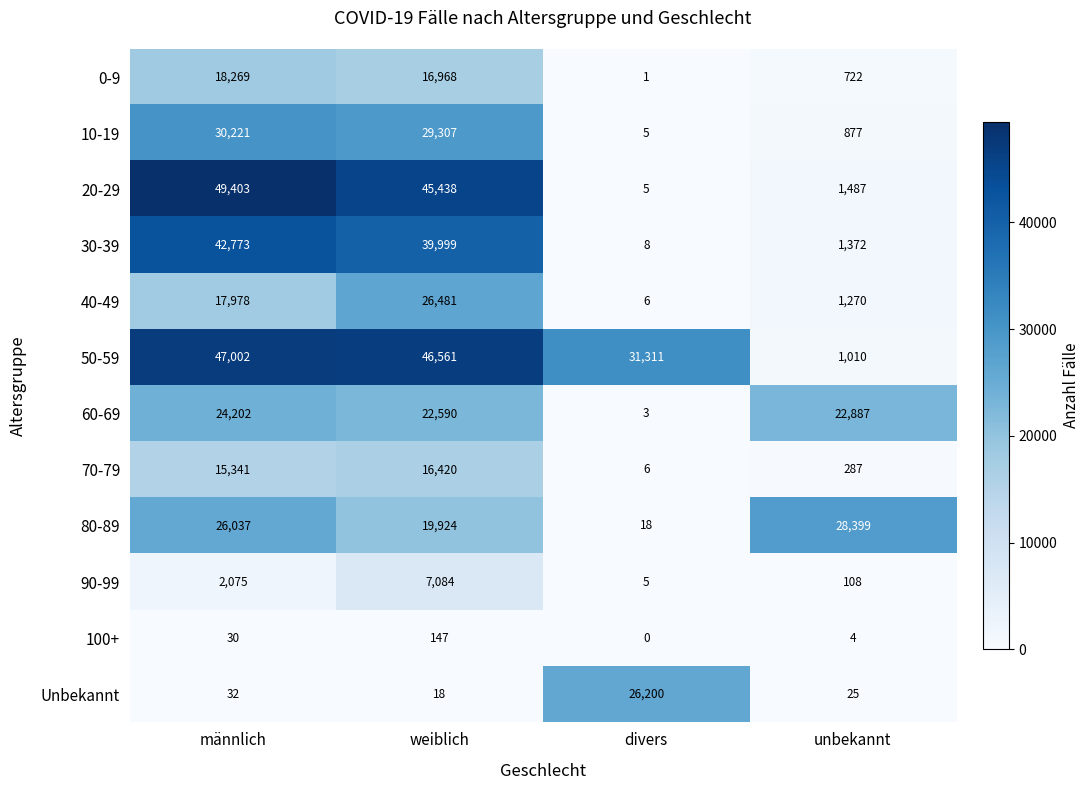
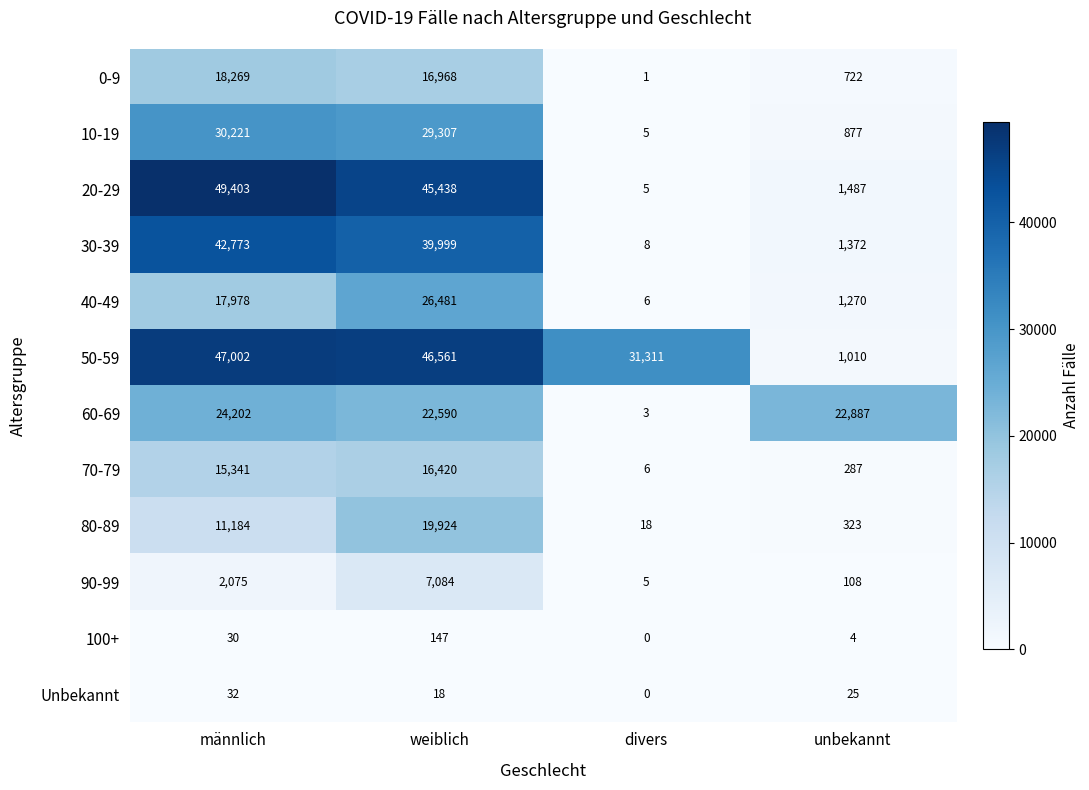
80-89, männlich: 26,037 -> 11,184
80-89, unbekannt: 28,399 -> 323
Unbekannt, divers: 26,200 -> 0
